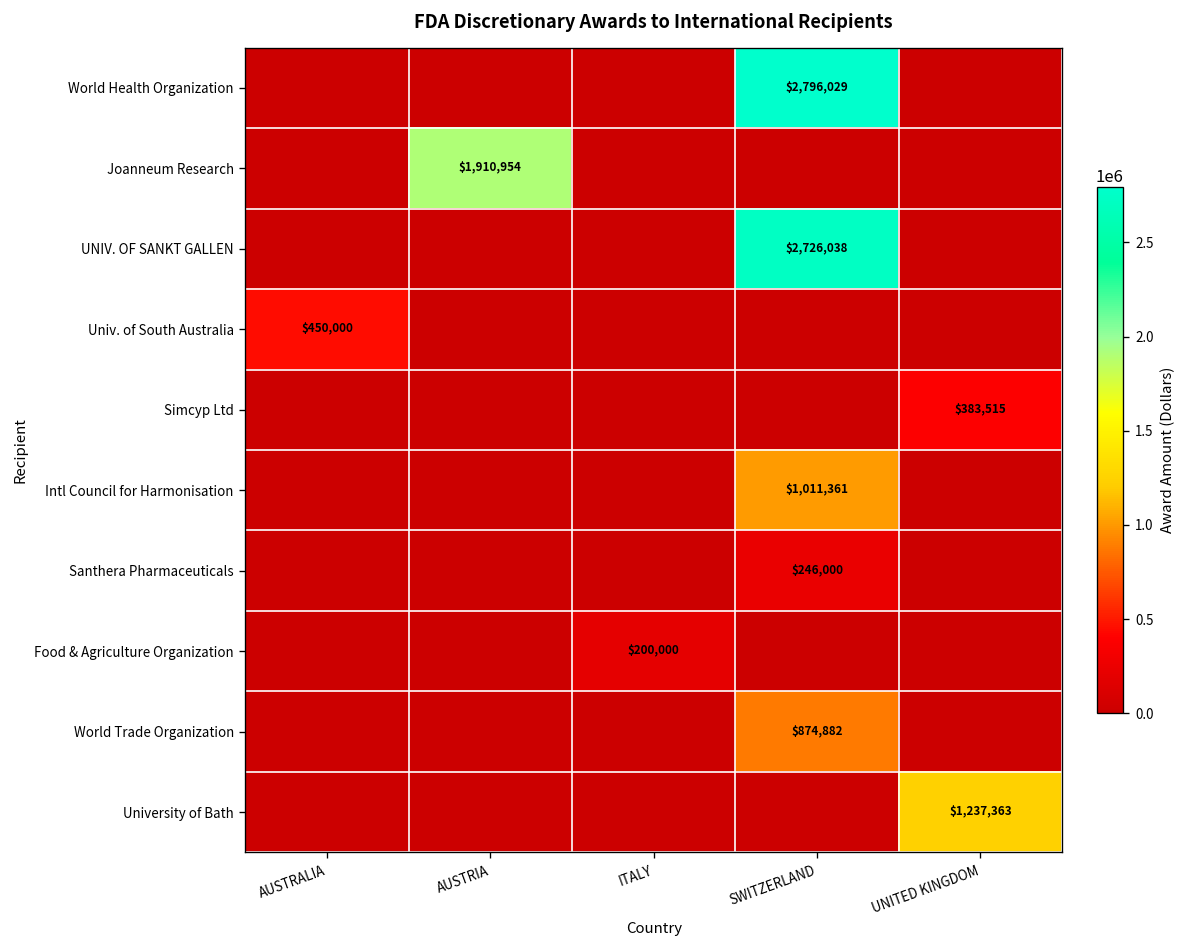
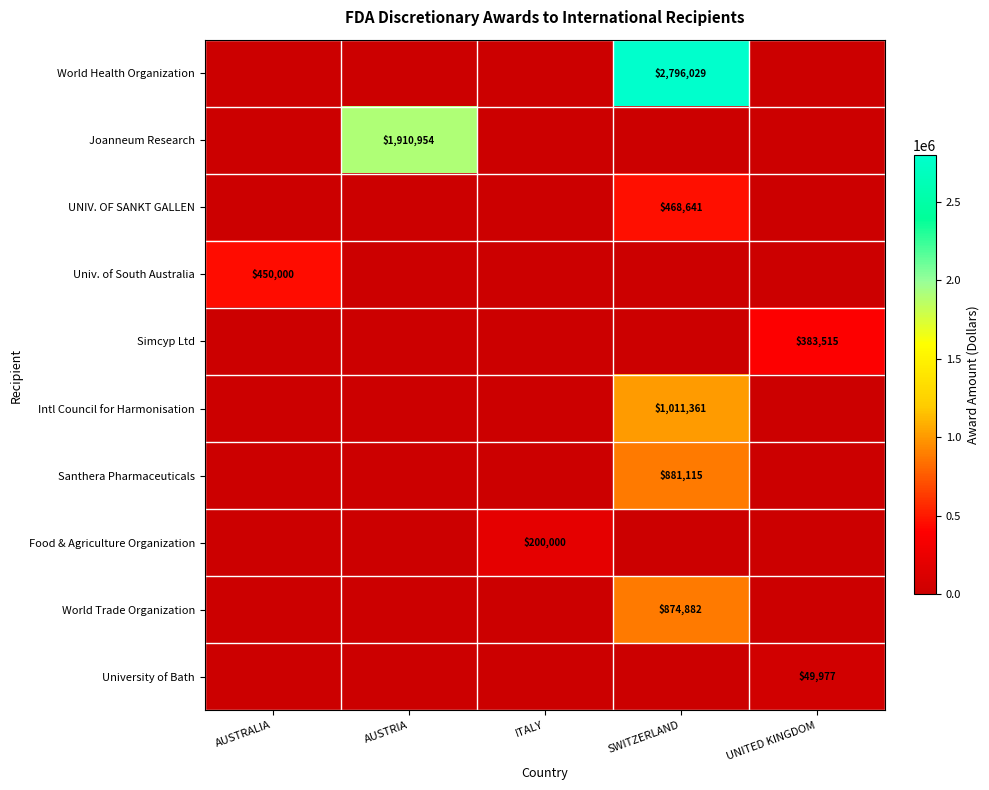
UNIV. OF SANKT GALLEN, SWITZERLAND: $2,726,038 -> $468,641
Santhera Pharmaceuticals, SWITZERLAND: $246,000 -> $881,115
University of Bath, UNITED KINGDOM: $1,237,363 -> $49,977
